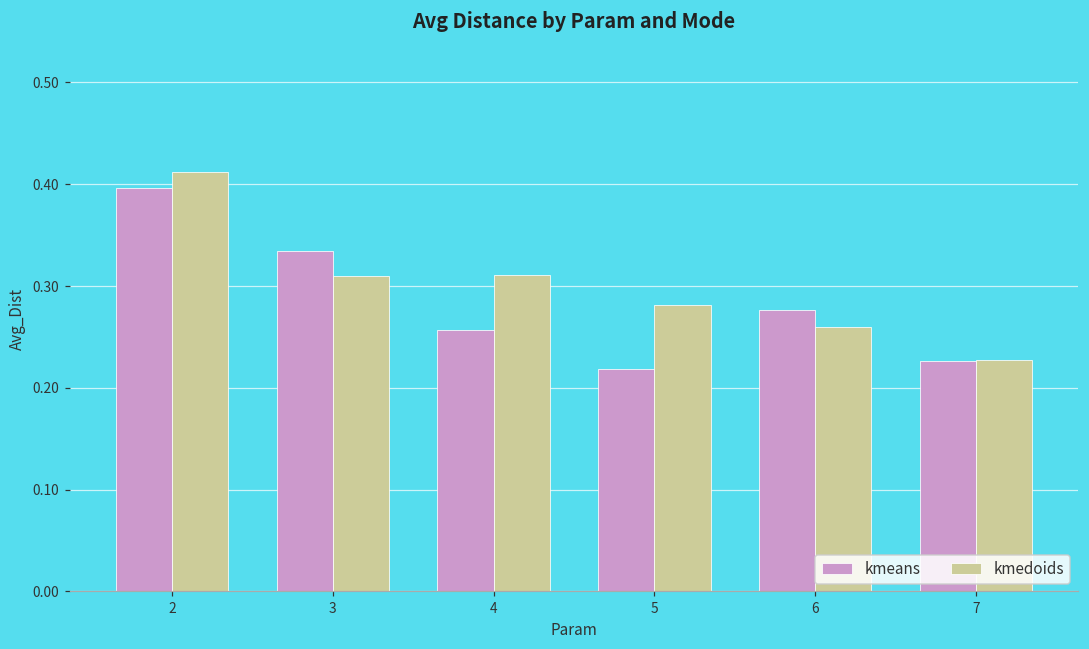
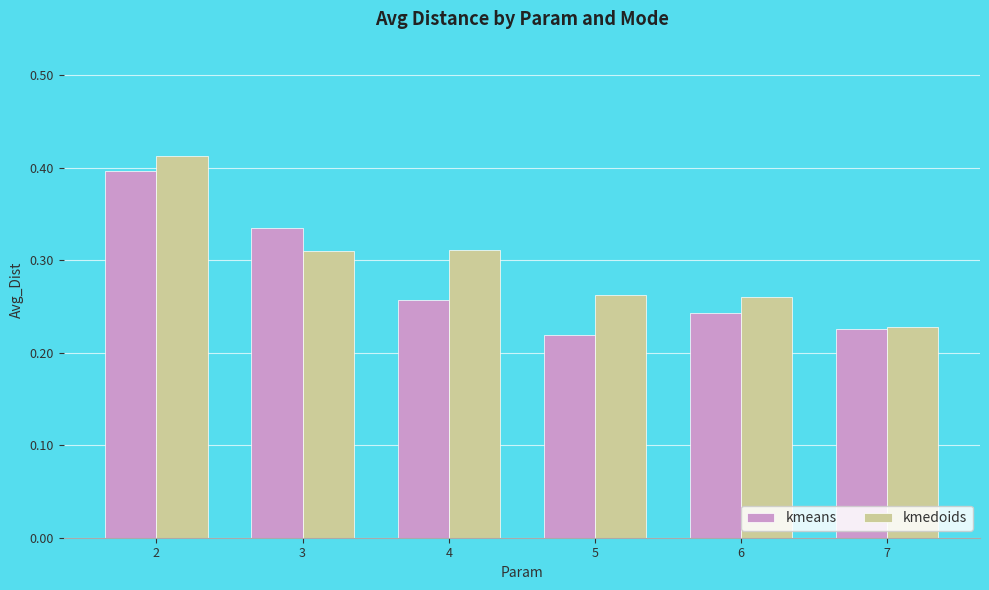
kmedoids, 5: 0.28 -> 0.26
kmeans, 6: 0.28 -> 0.24
